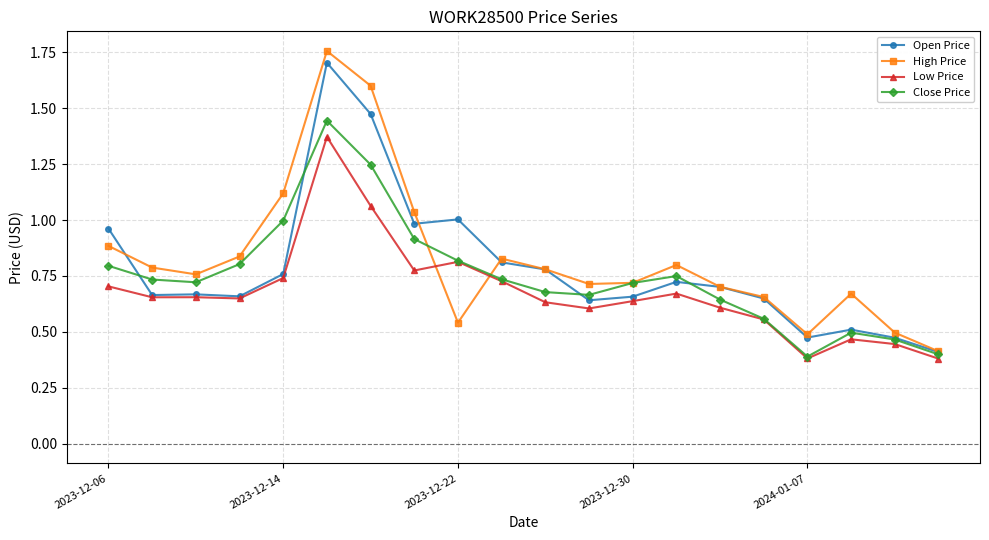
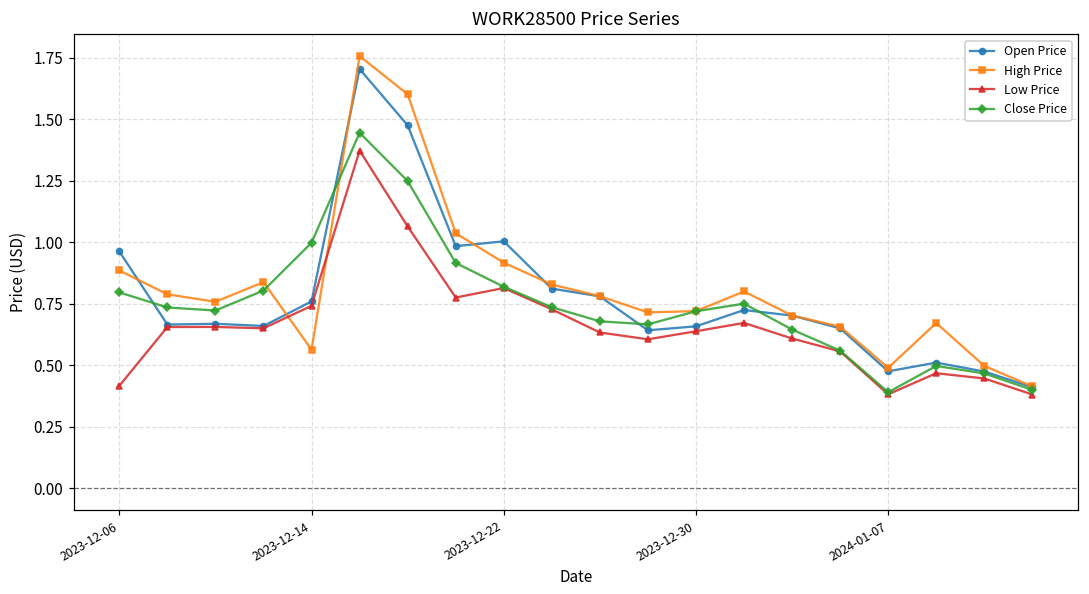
Low Price, 2023-12-06: 0.70 -> 0.42
High Price, 2023-12-14: 1.12 -> 0.56
High Price, 2023-12-22: 0.54 -> 0.92
